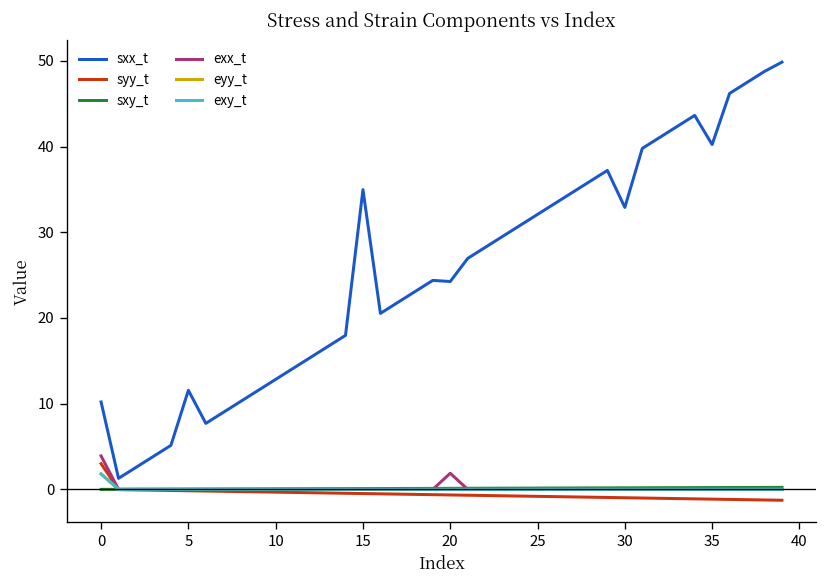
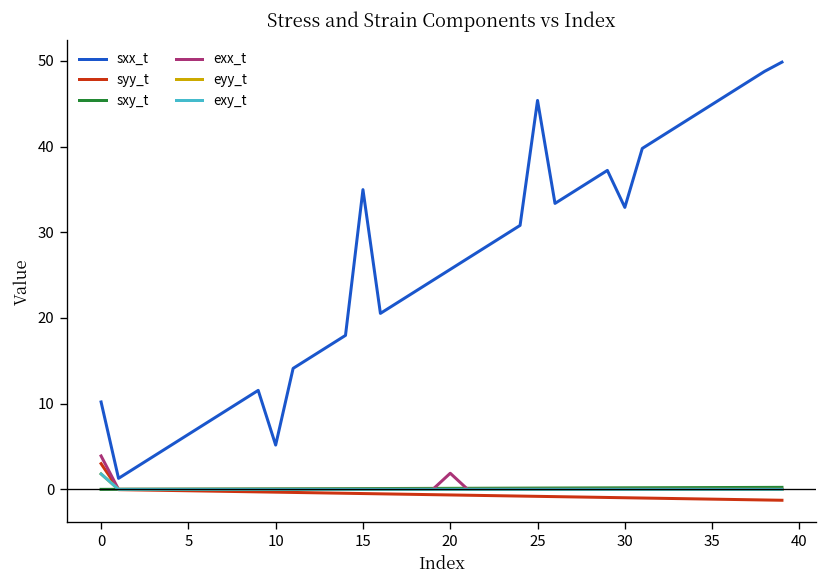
sxx_t, 5: 12 -> 6
sxx_t, 10: 13 -> 5
sxx_t, 20: 24 -> 26
sxx_t, 25: 32 -> 45
sxx_t, 35: 40 -> 45
